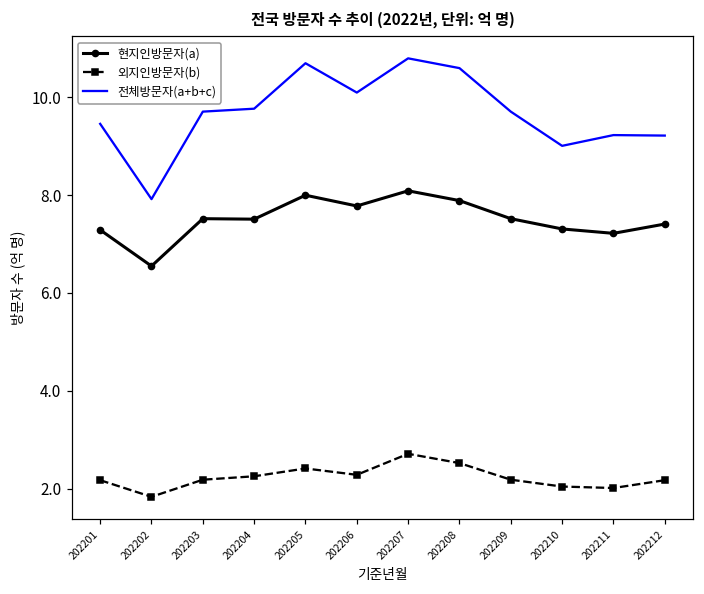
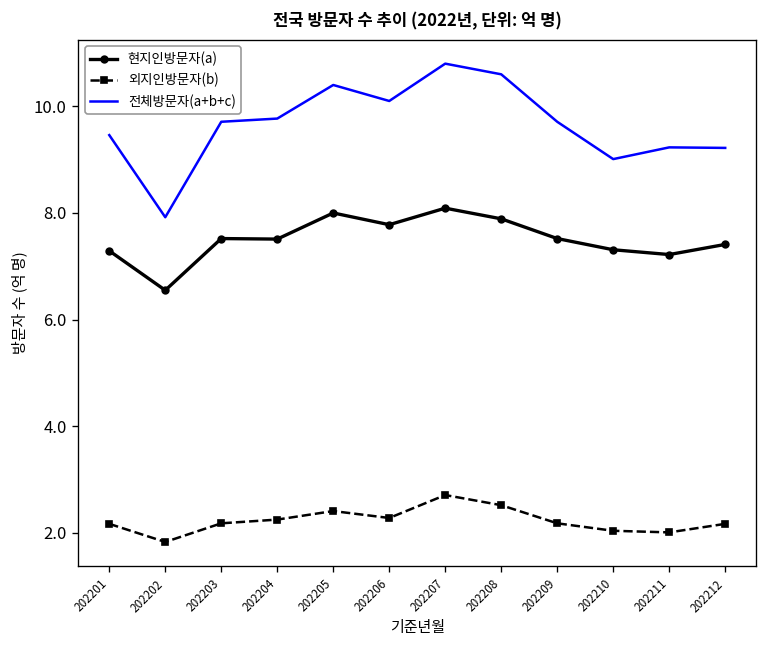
전체방문자(a+b+c), 202205: 10.7 -> 10.4
